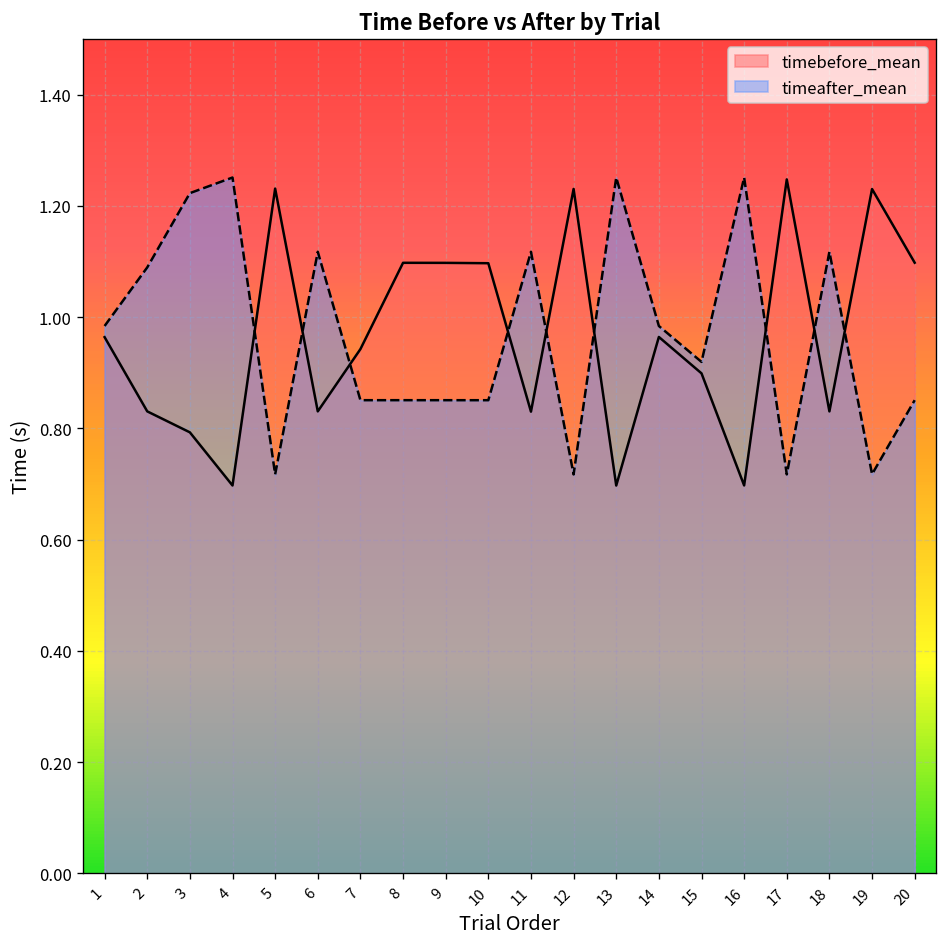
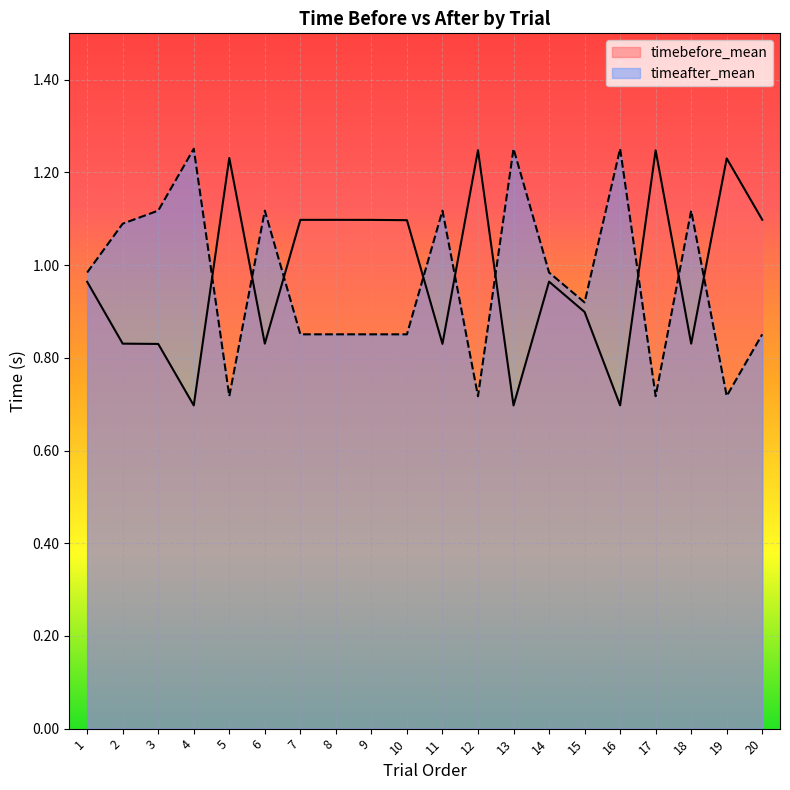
timebefore_mean, 3: 0.79 -> 0.83
timeafter_mean, 3: 1.22 -> 1.12
timebefore_mean, 7: 0.94 -> 1.10
timebefore_mean, 12: 1.23 -> 1.25
